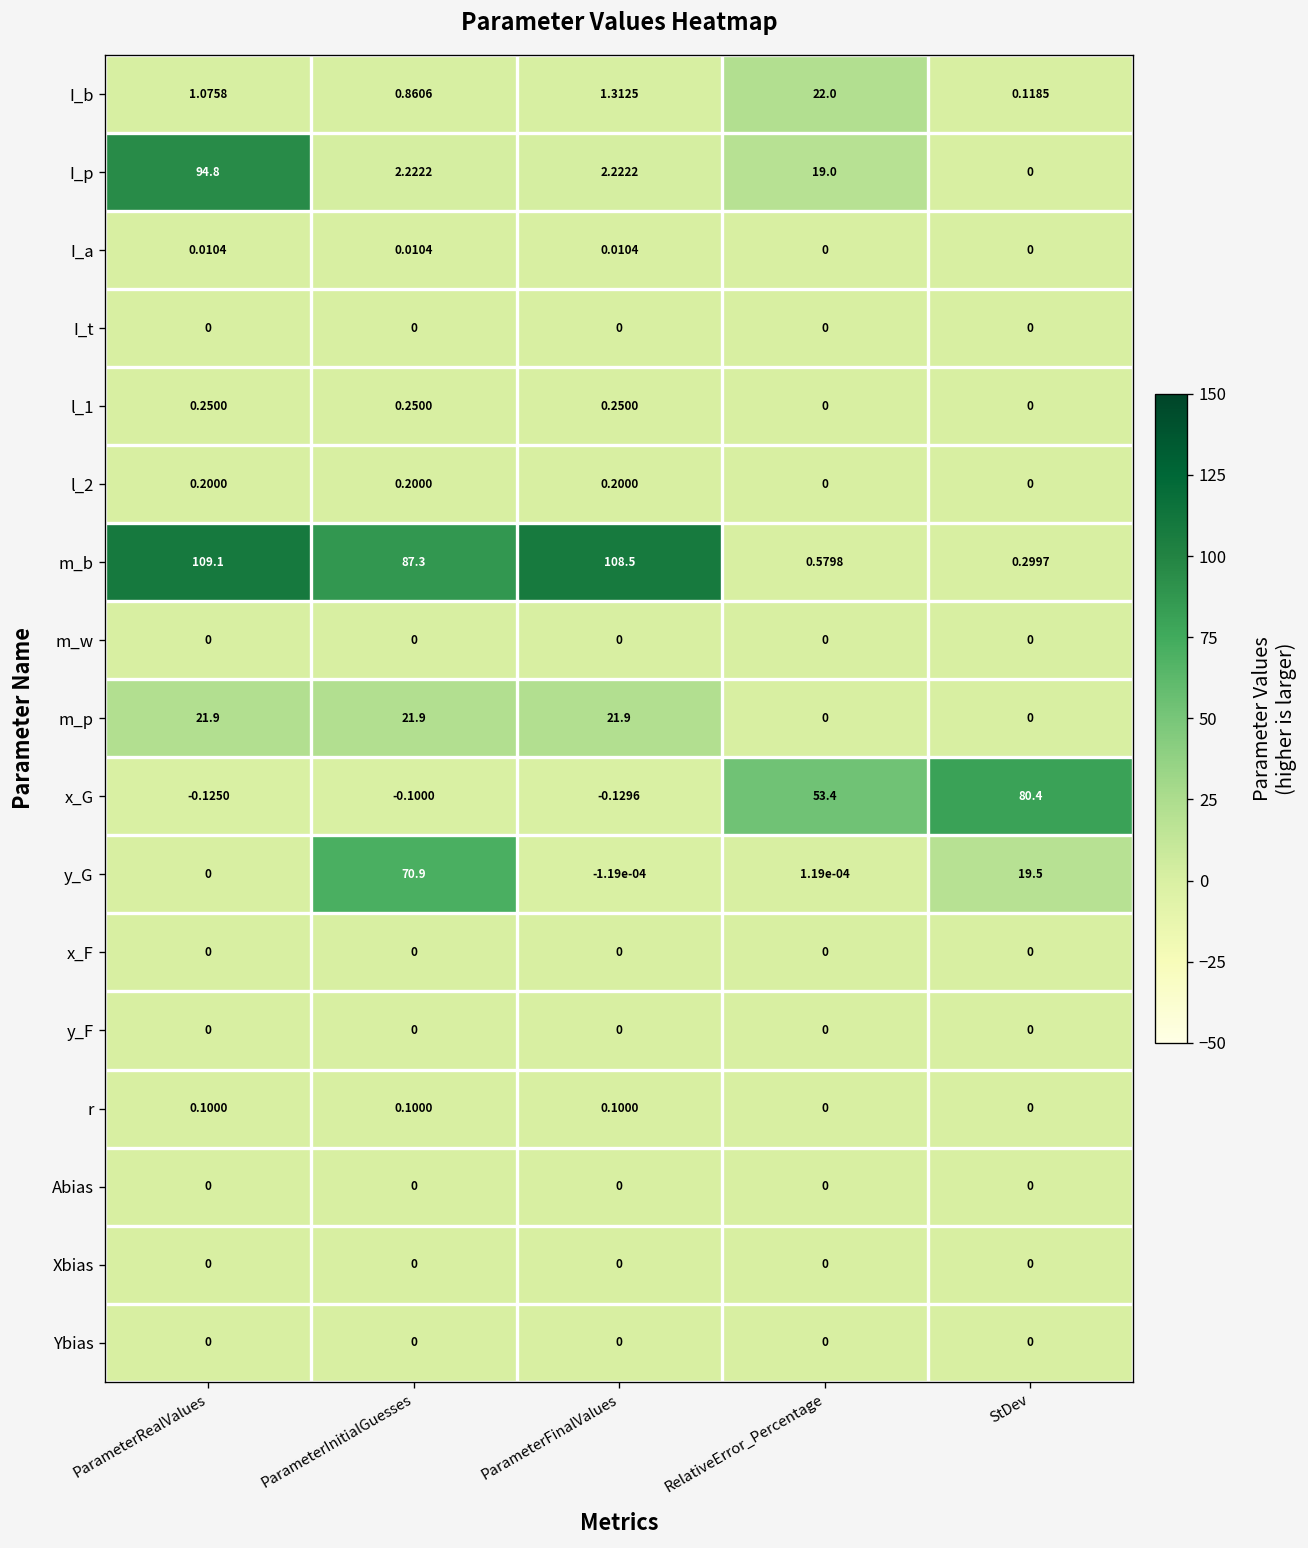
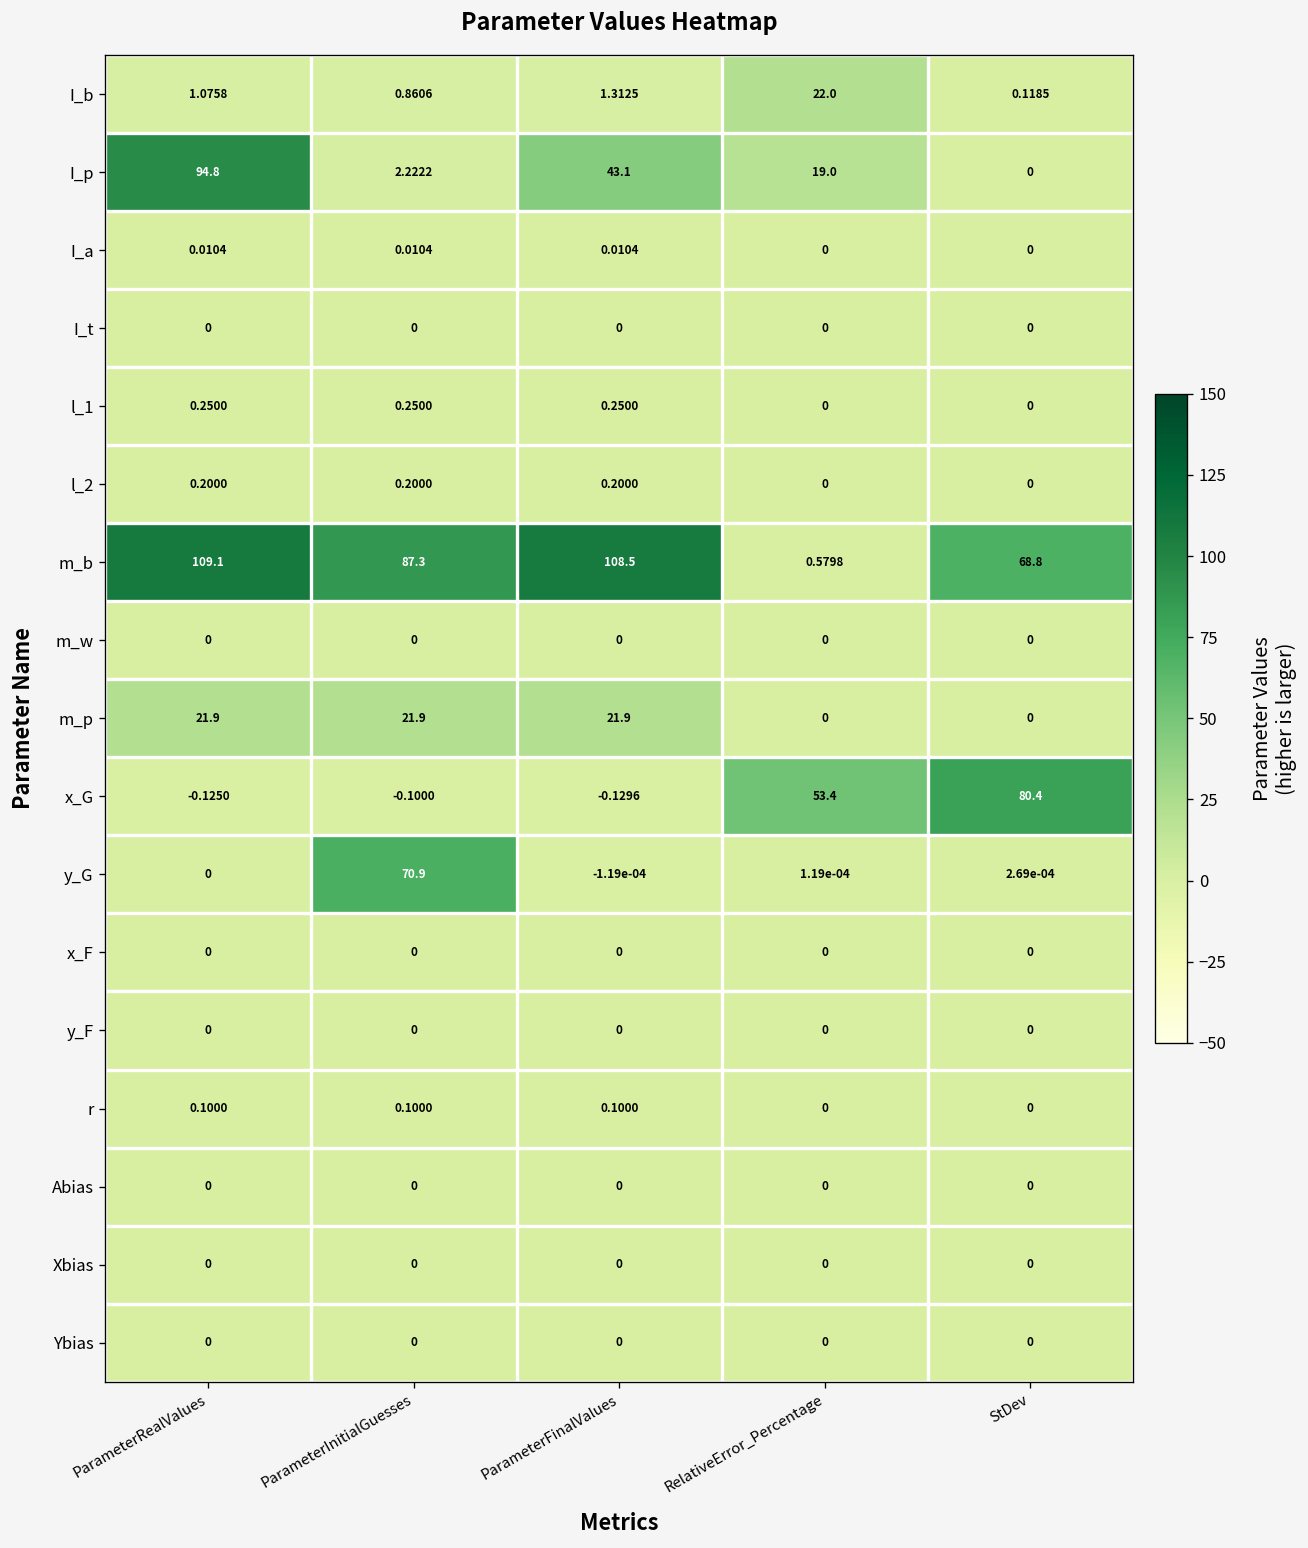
I_p, ParameterFinalValues: 2.2222 -> 43.1
m_b, StDev: 0.2997 -> 68.8
y_G, StDev: 19.5 -> 2.69e-04
